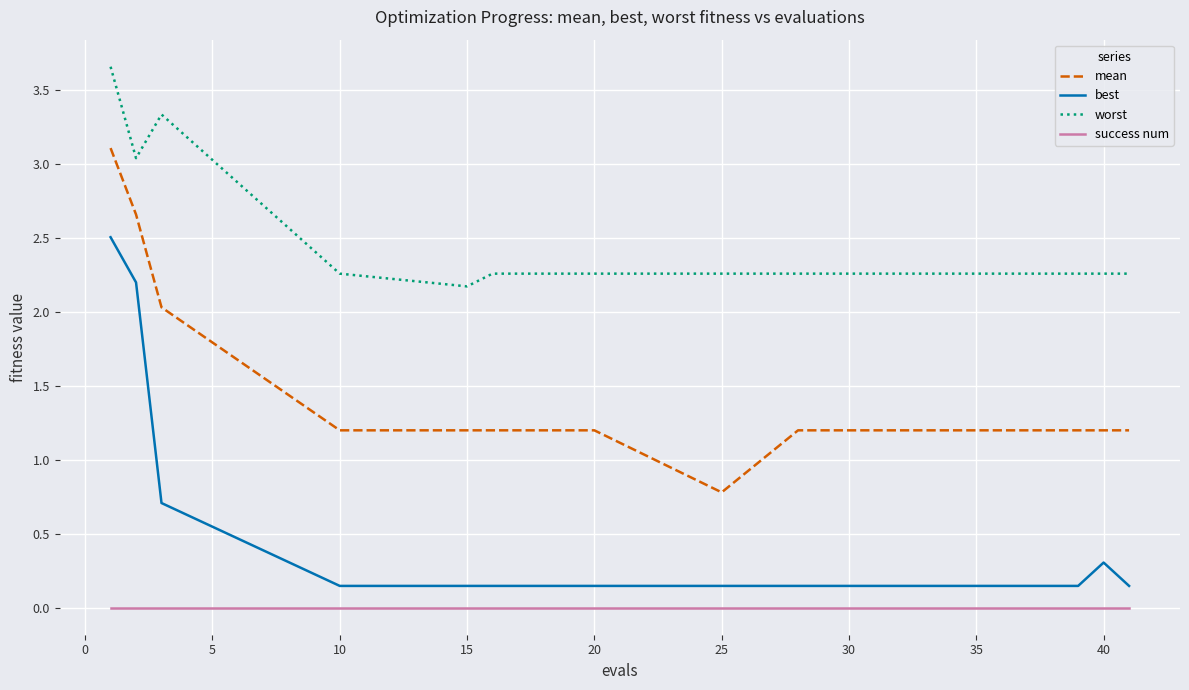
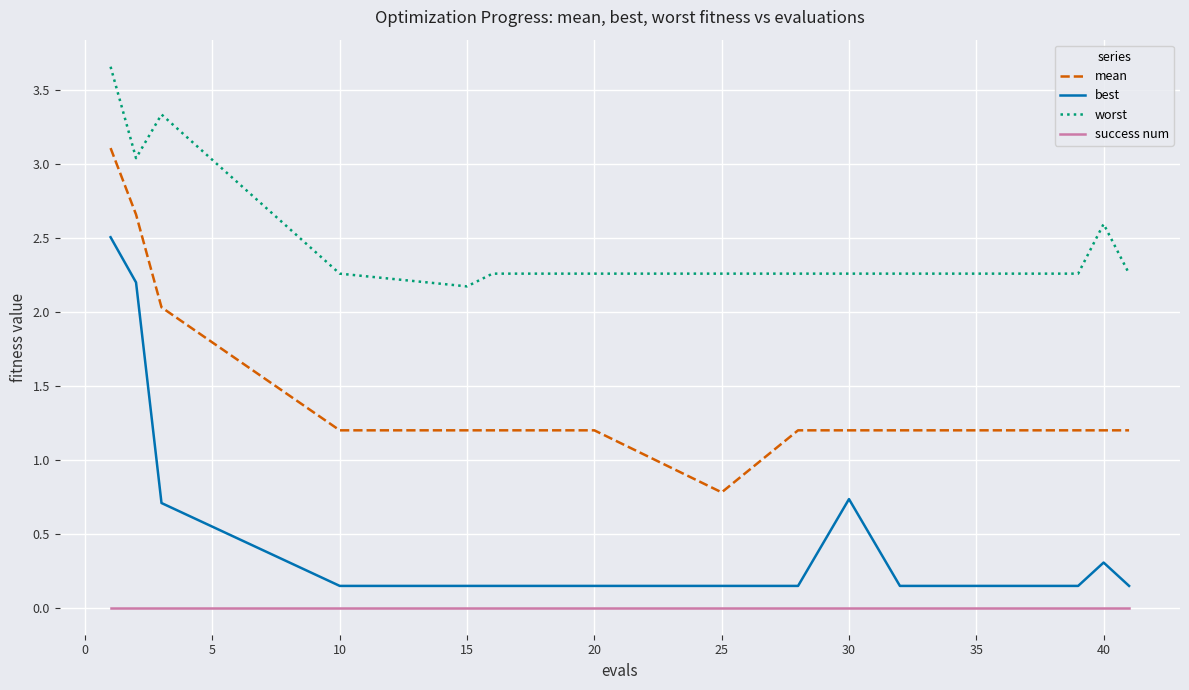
best, 30: 0.15 -> 0.73
worst, 40: 2.26 -> 2.60
